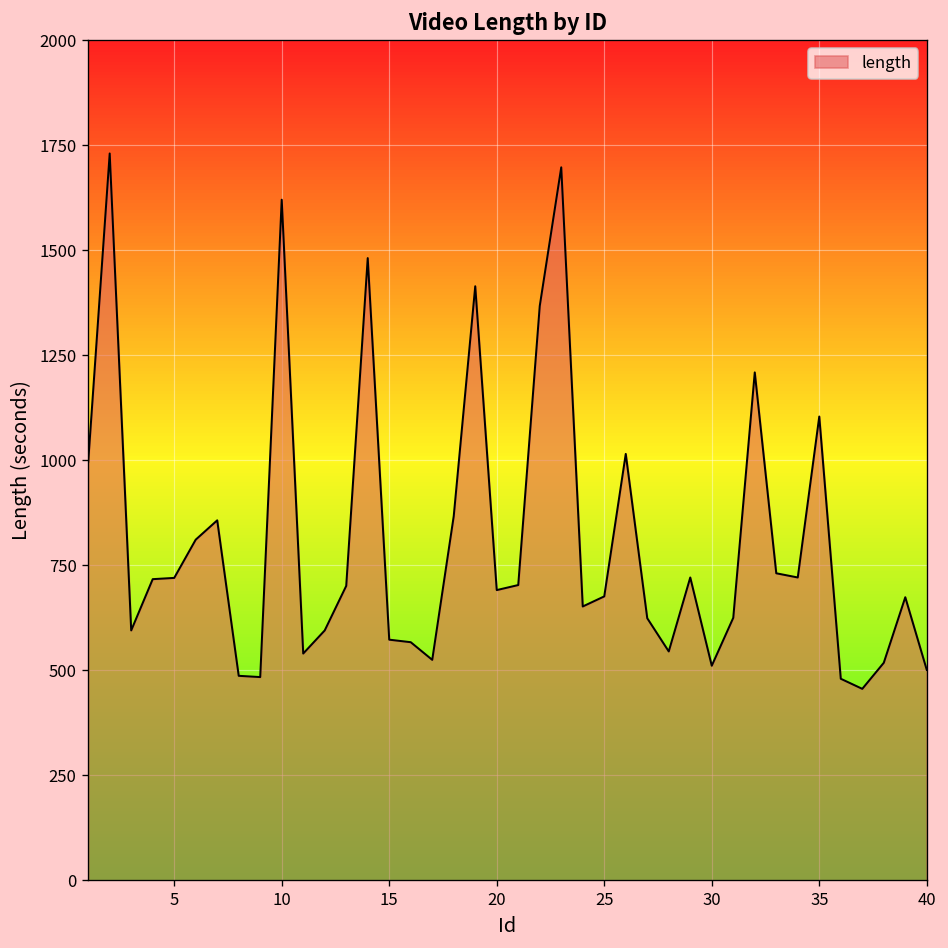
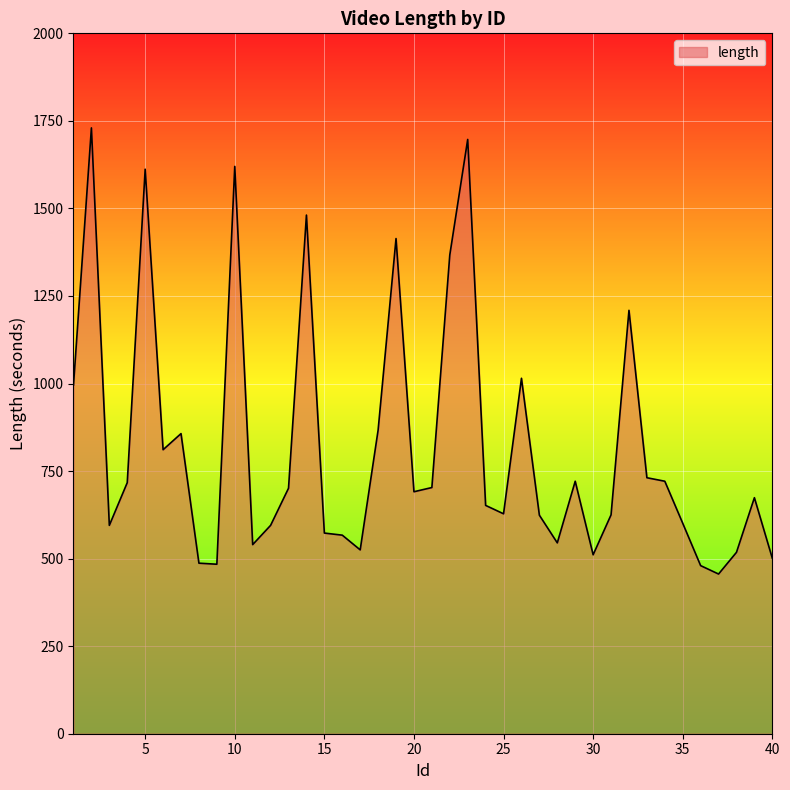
5: 720 -> 1610
25: 680 -> 630
35: 1100 -> 600
